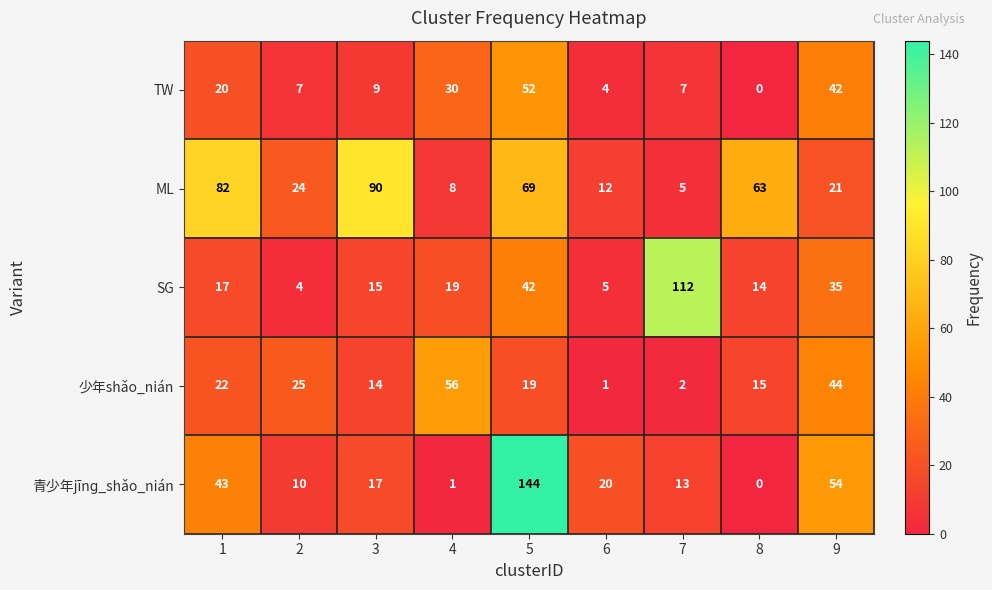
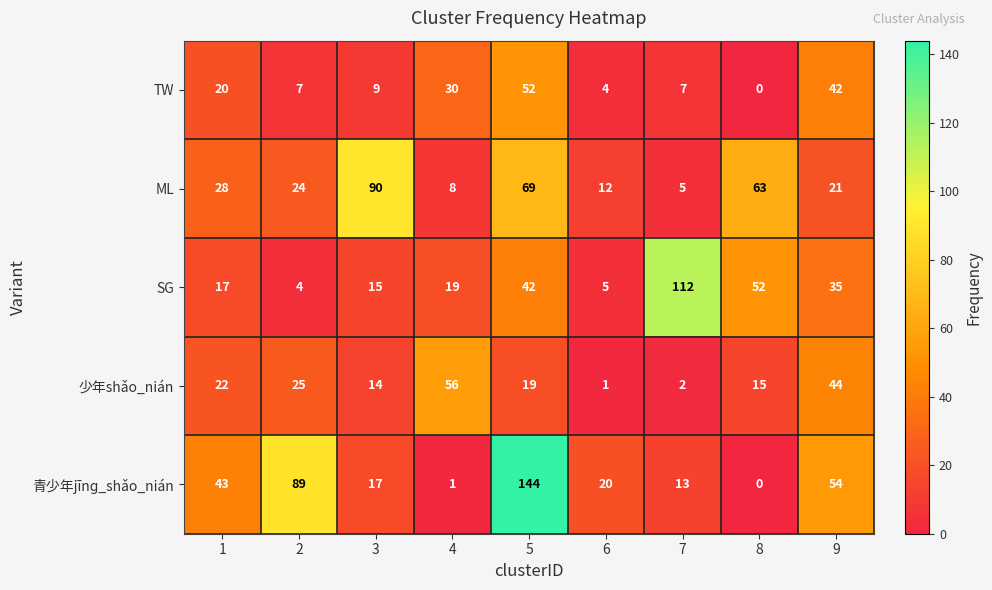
ML, 1: 82 -> 28
SG, 8: 14 -> 52
青少年jīnɡ_shǎo_nián, 2: 10 -> 89
